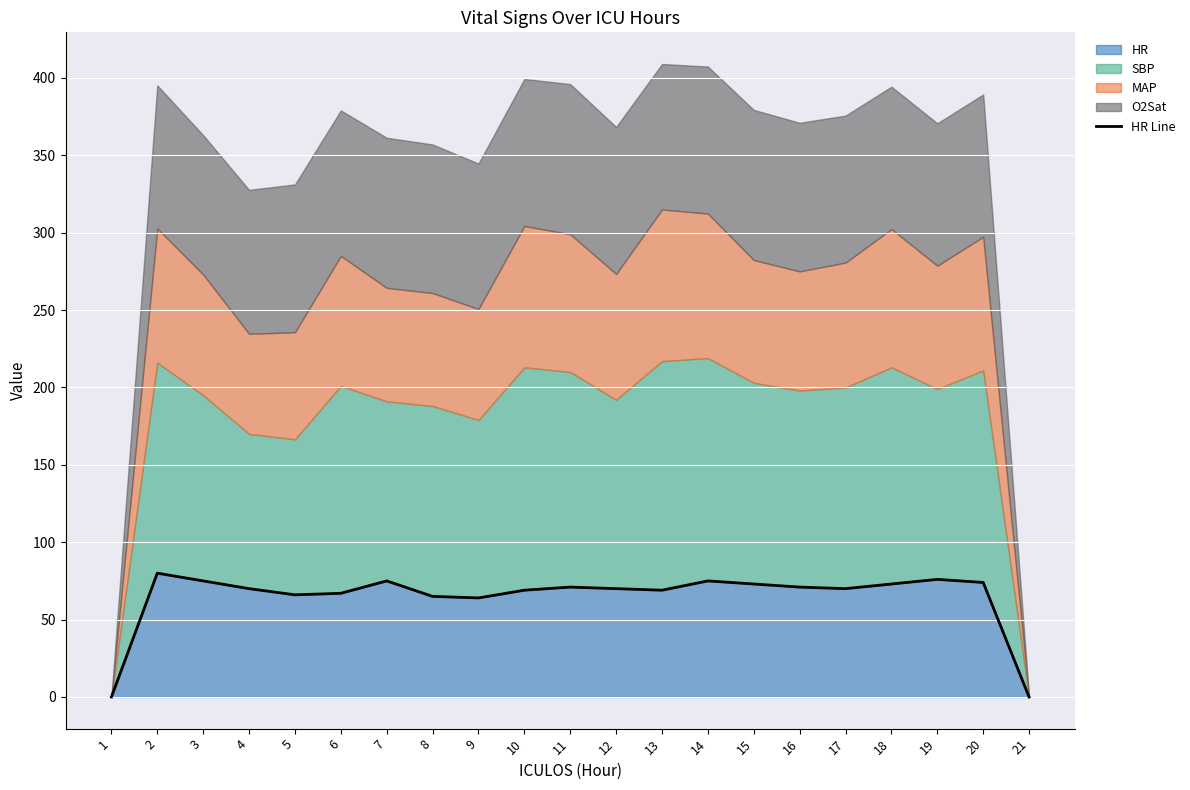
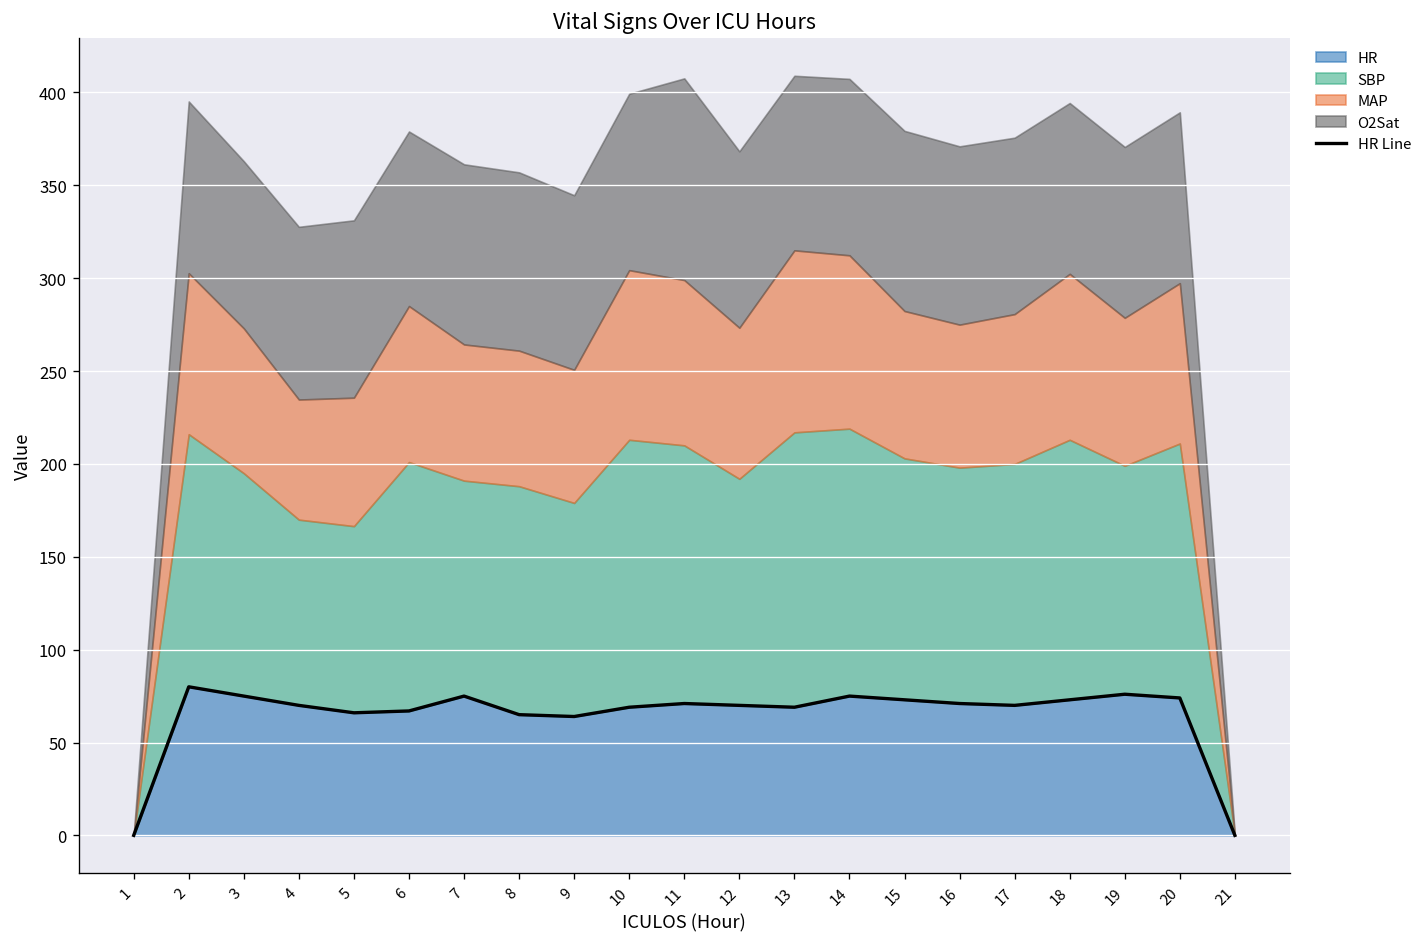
O2Sat, 11: 97 -> 109
